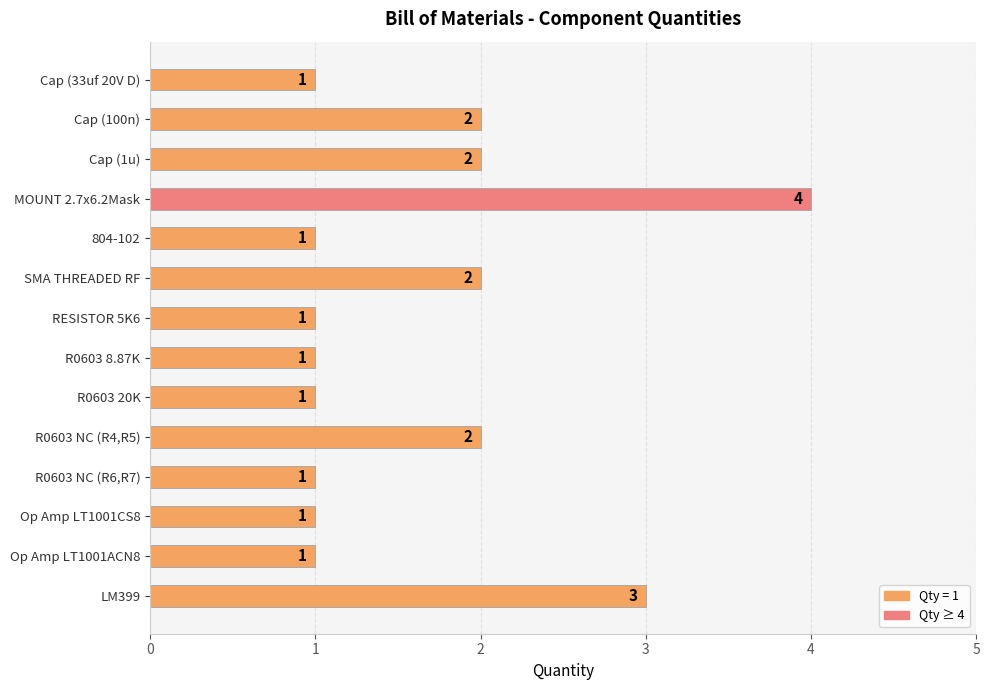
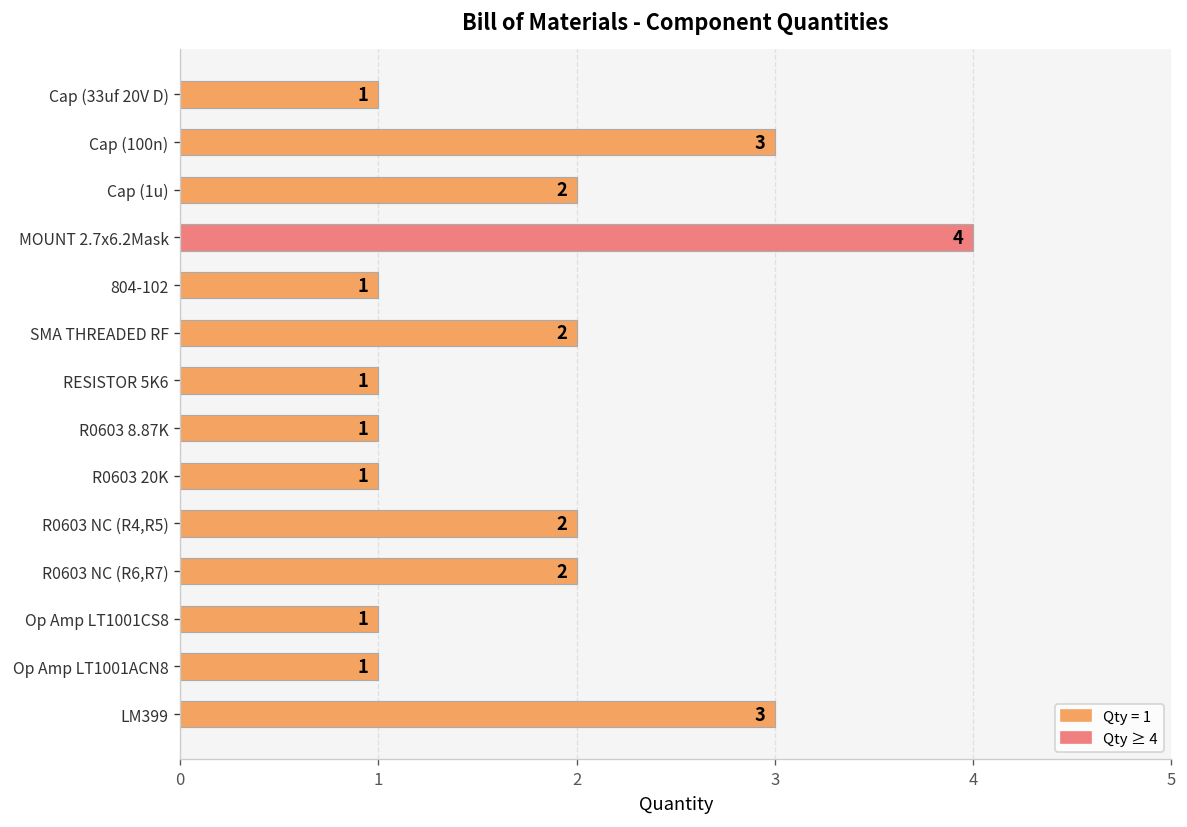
Cap (100n): 2 -> 3
R0603 NC (R6,R7): 1 -> 2
